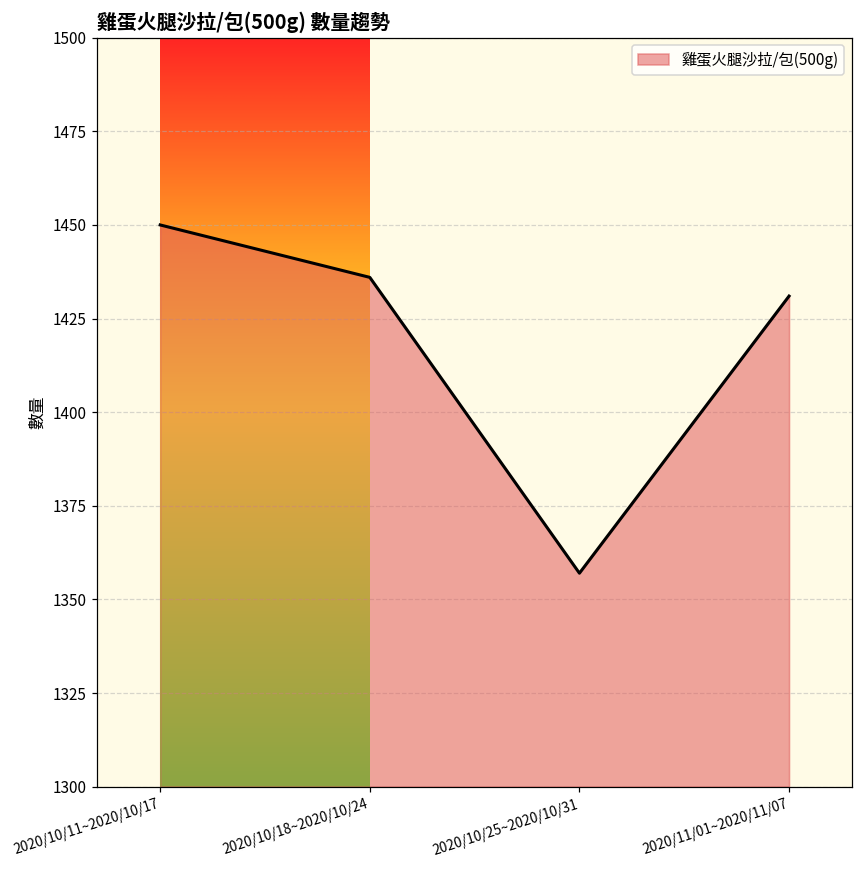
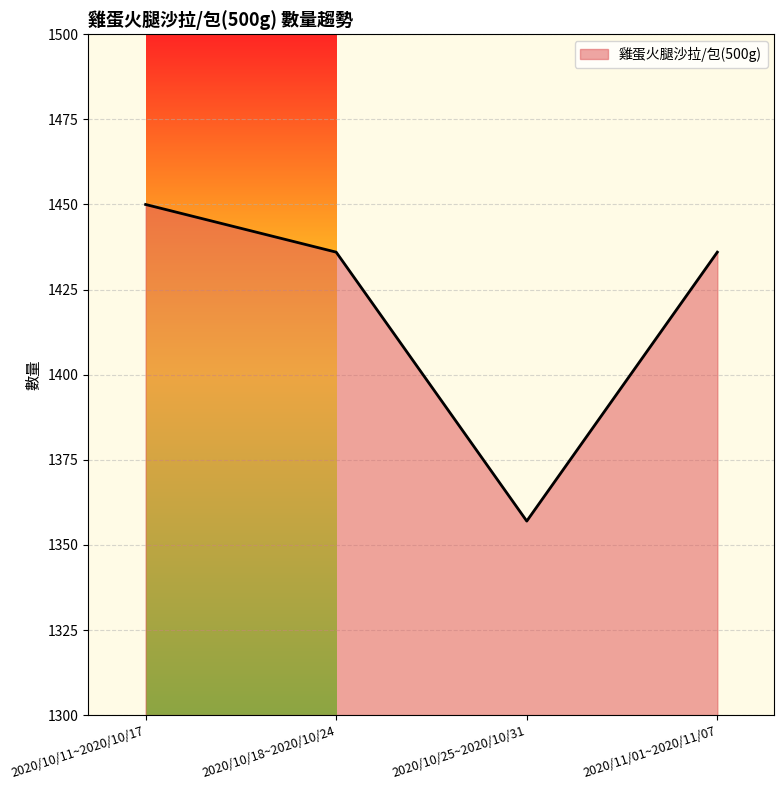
2020/11/01~2020/11/07: 1431 -> 1436
